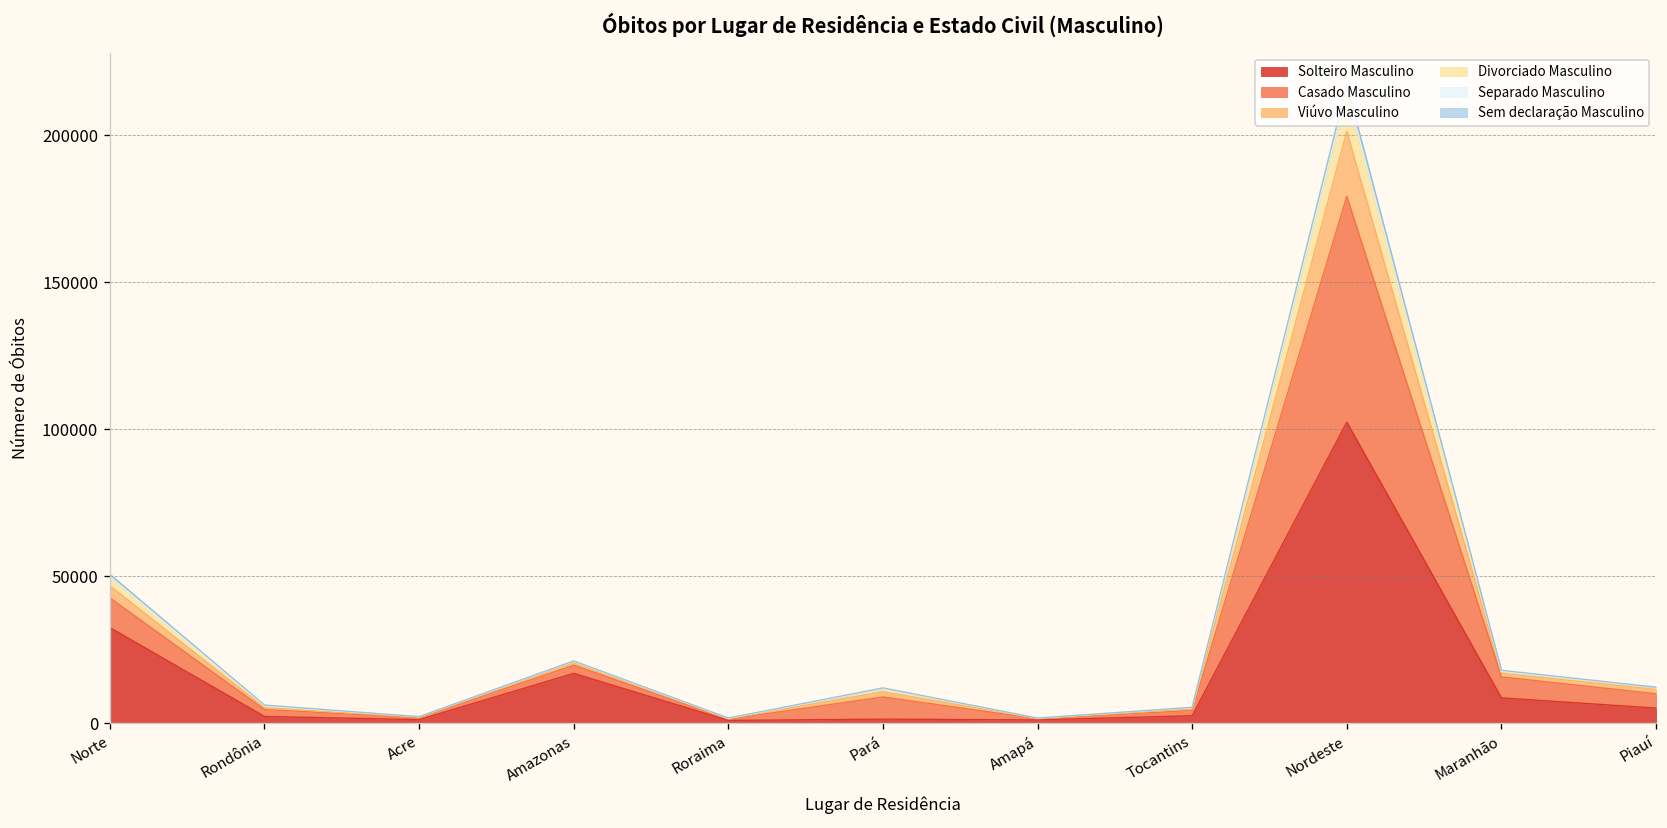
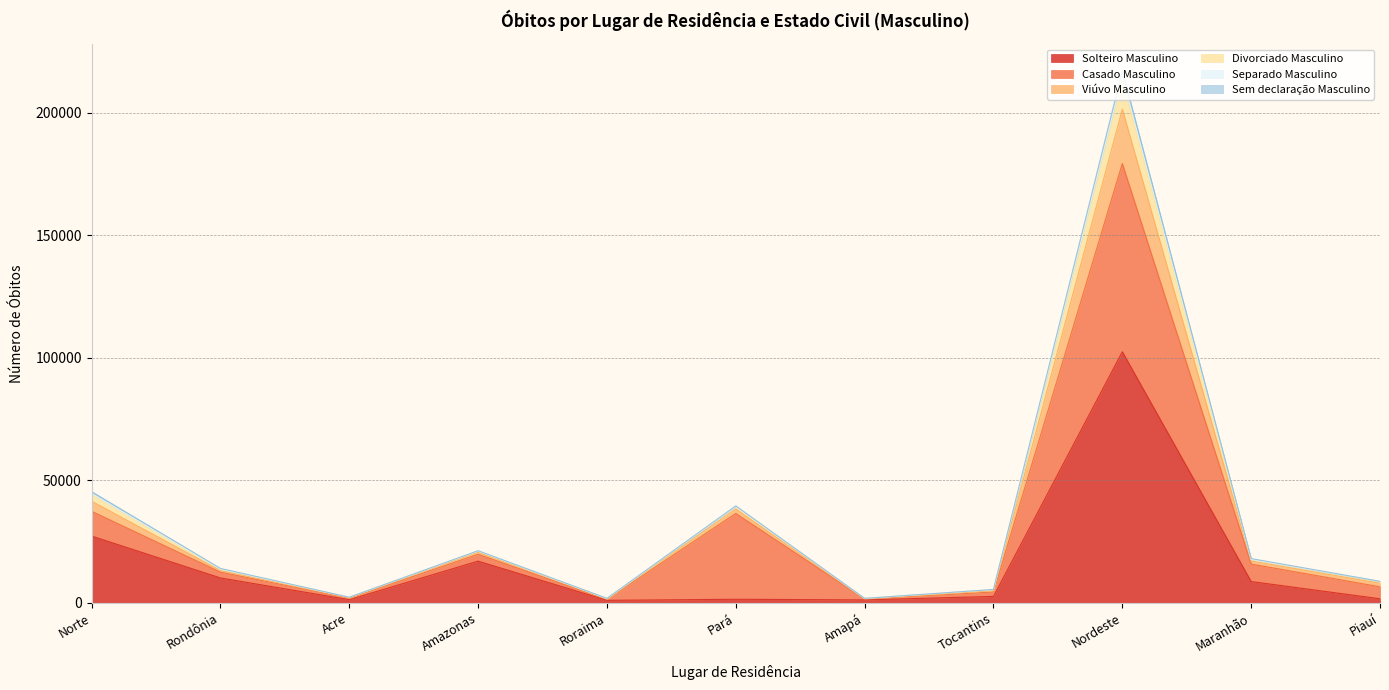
Solteiro Masculino, Norte: 33000 -> 27000
Solteiro Masculino, Rondônia: 2000 -> 10000
Casado Masculino, Pará: 8000 -> 35000
Solteiro Masculino, Piauí: 5000 -> 2000
